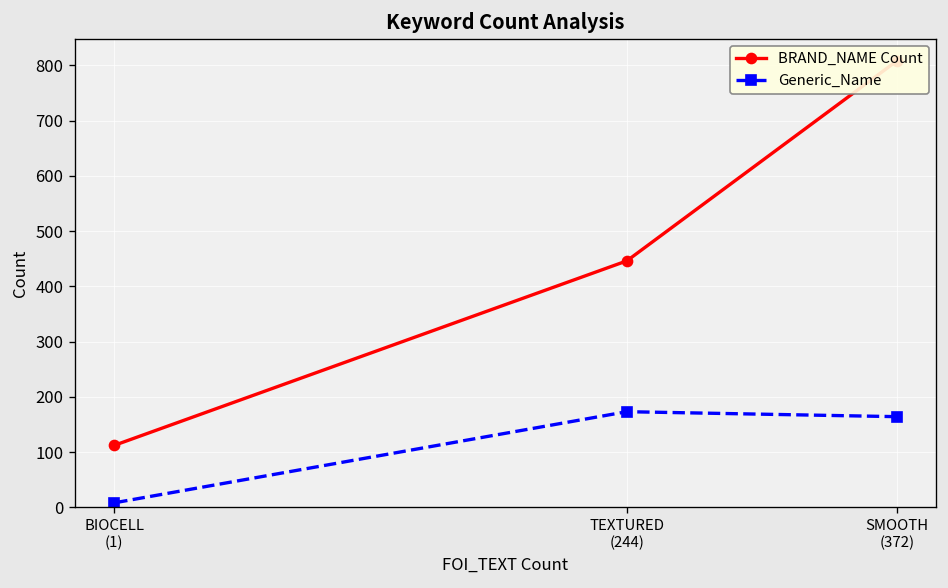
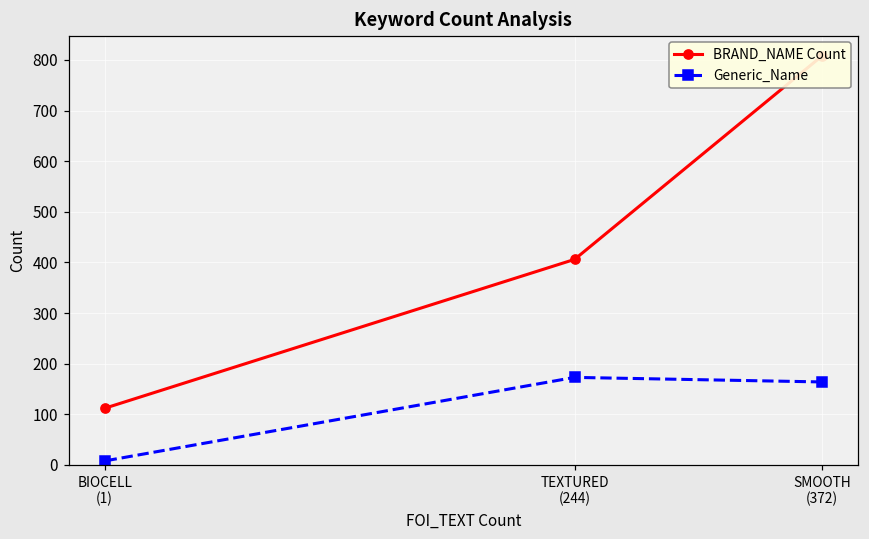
BRAND_NAME Count, TEXTURED (244): 450 -> 410
